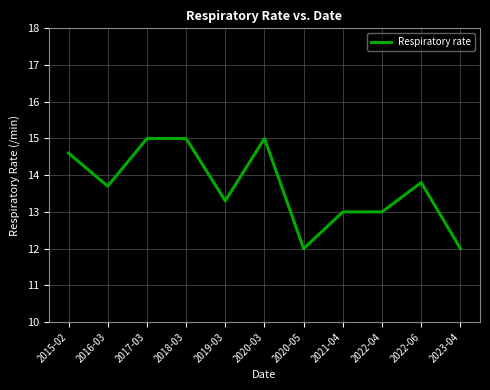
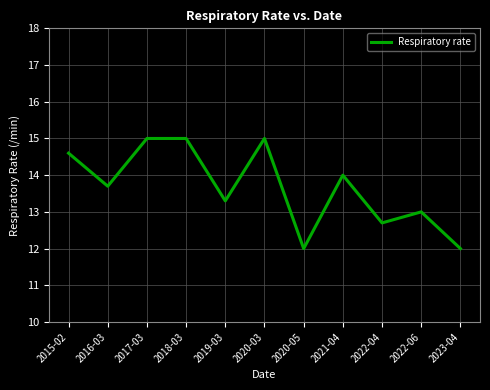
2021-04: 13 -> 14
2022-04: 13.0 -> 12.7
2022-06: 13.8 -> 13.0
